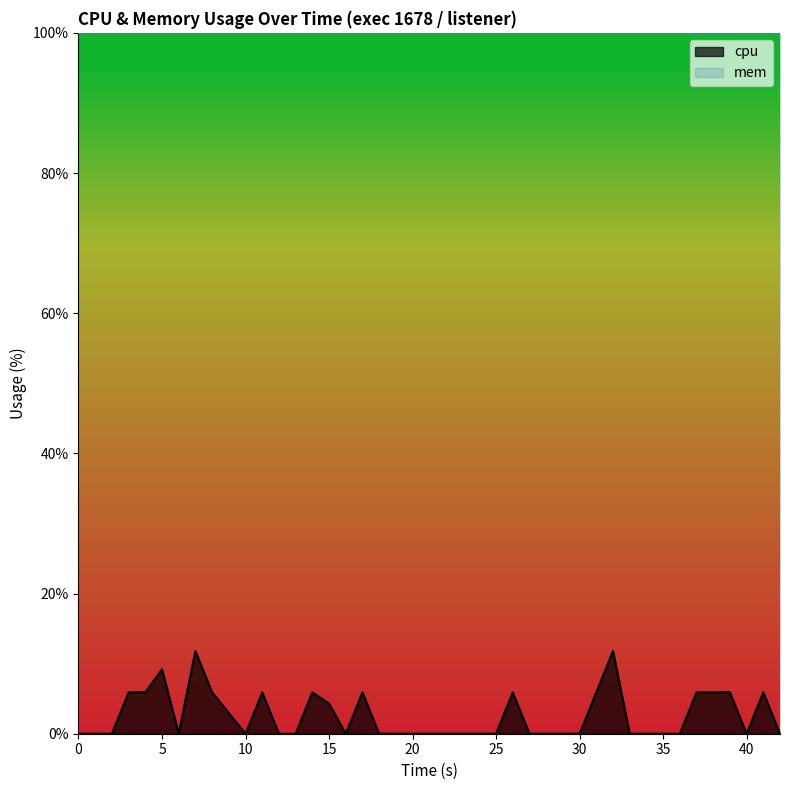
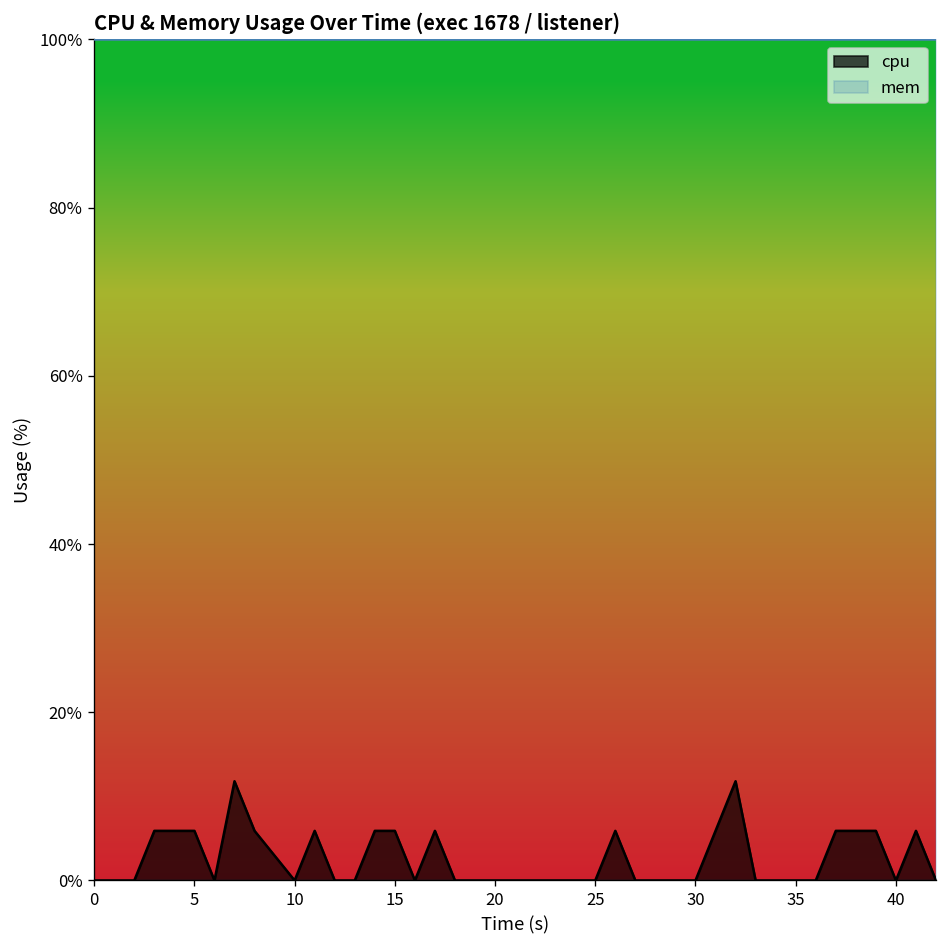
cpu, 5: 9% -> 6%
cpu, 15: 4% -> 6%
